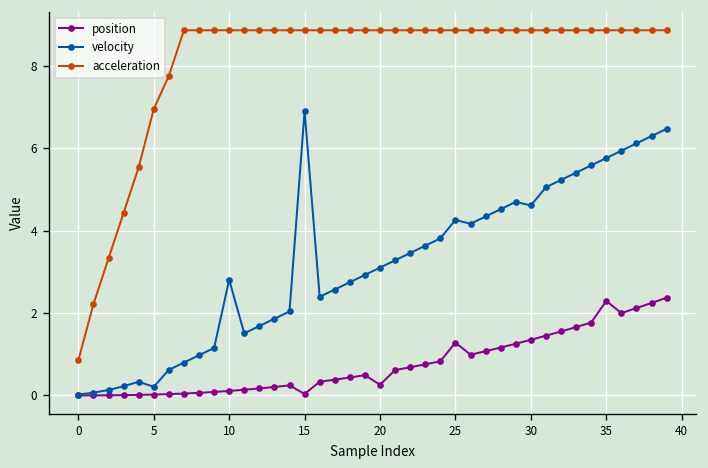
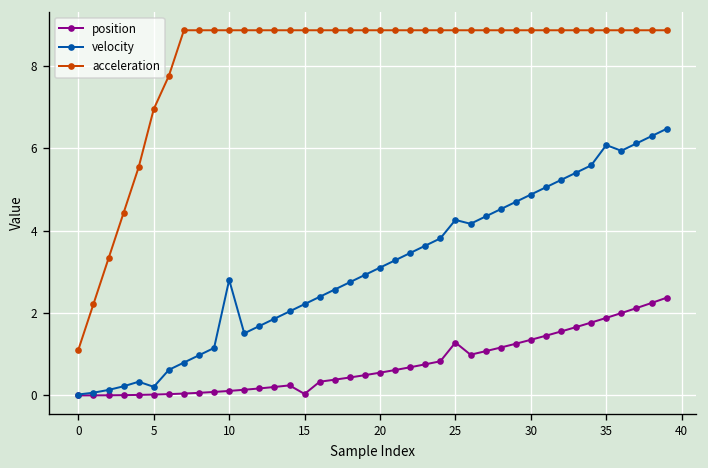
acceleration, 0: 0.9 -> 1.1
velocity, 15: 6.9 -> 2.2
position, 20: 0.3 -> 0.6
velocity, 30: 4.6 -> 4.9
position, 35: 2.3 -> 1.9
velocity, 35: 5.8 -> 6.1
